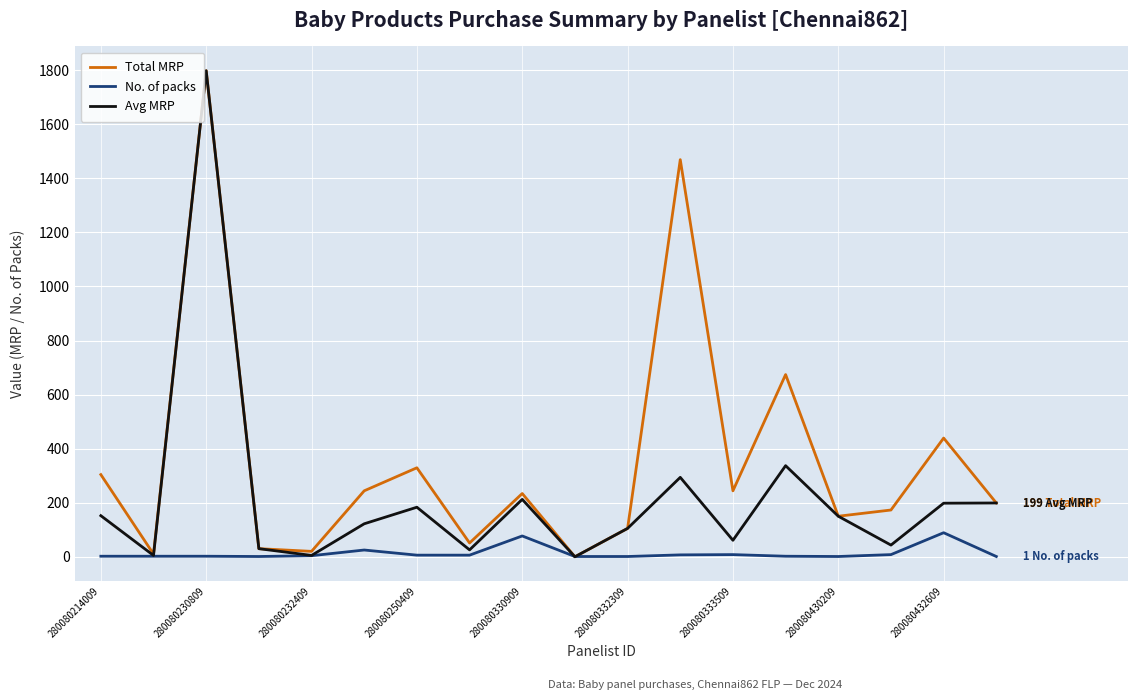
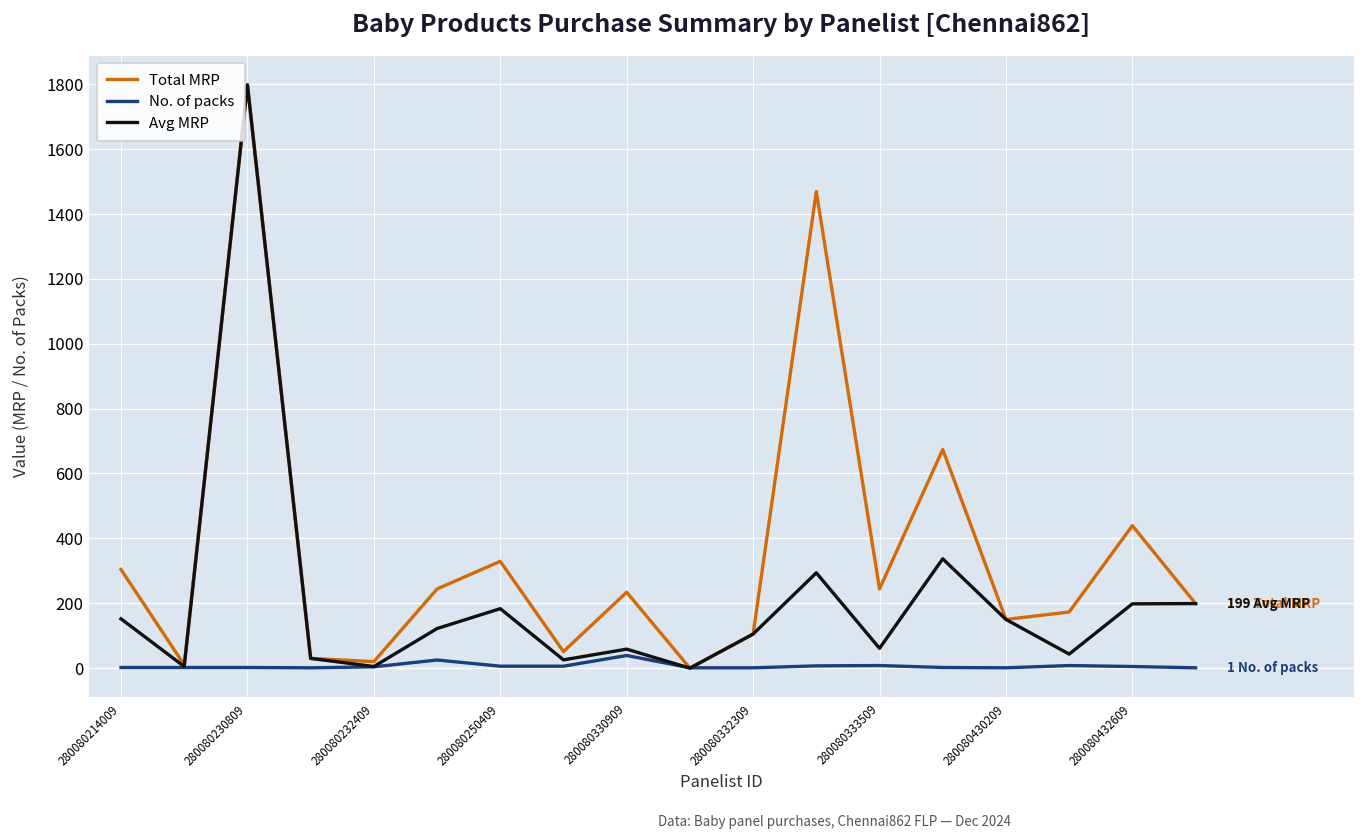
No. of packs, 280080330909: 80 -> 40
Avg MRP, 280080330909: 210 -> 60
No. of packs, 280080432609: 90 -> 10
